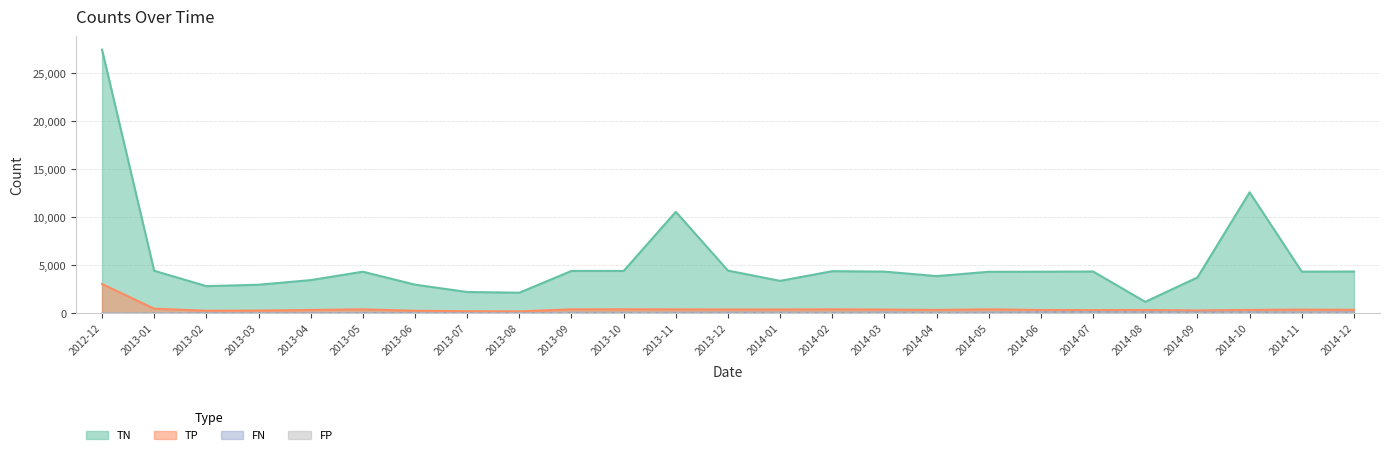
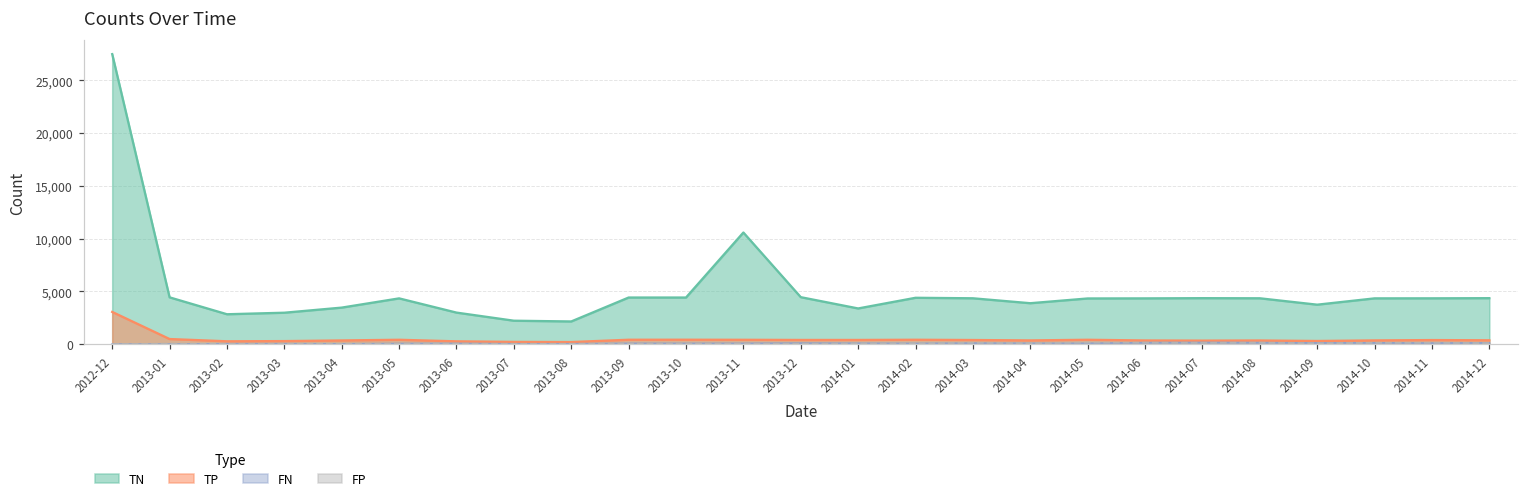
TN, 2014-08: 1,000 -> 4,000
TN, 2014-10: 13,000 -> 4,000
